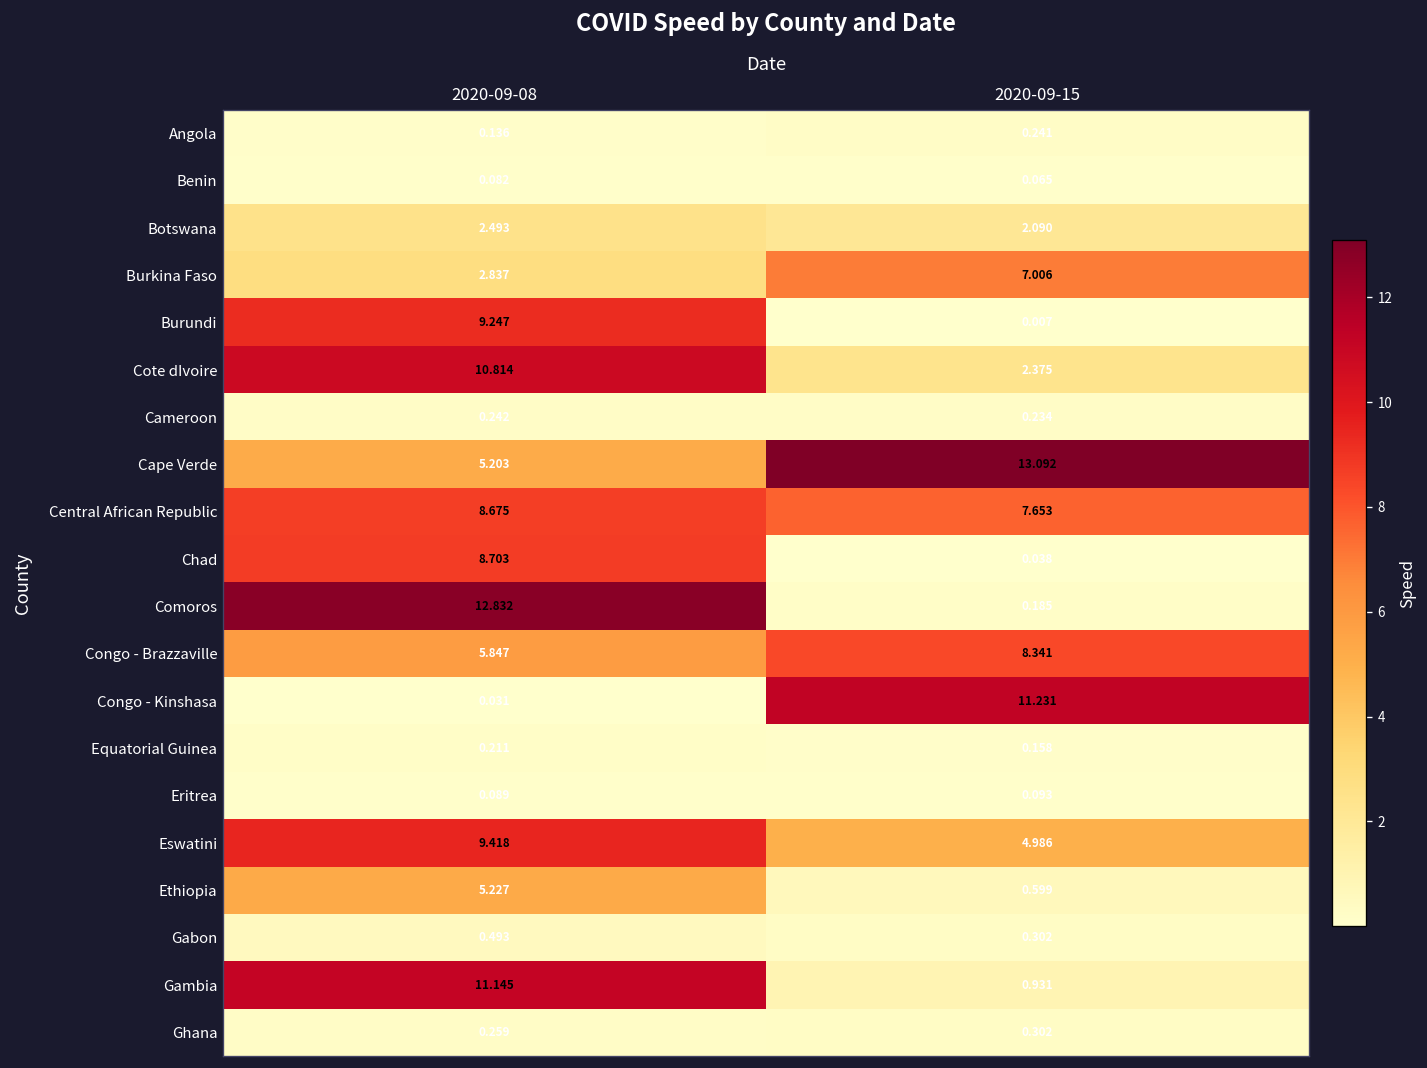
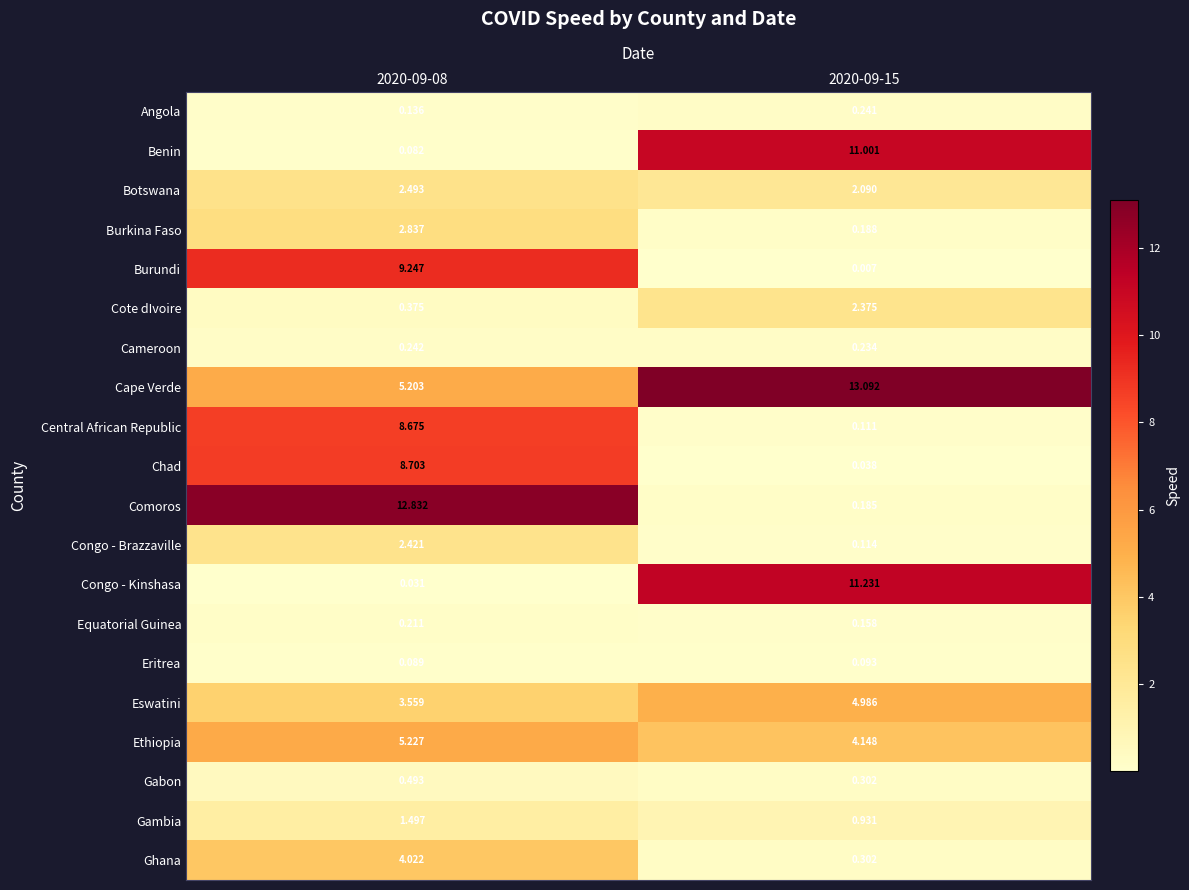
Benin, 2020-09-15: 0.065 -> 11.001
Burkina Faso, 2020-09-15: 7.006 -> 0.188
Cote dIvoire, 2020-09-08: 10.814 -> 0.375
Central African Republic, 2020-09-15: 7.653 -> 0.111
Congo - Brazzaville, 2020-09-08: 5.847 -> 2.421
Congo - Brazzaville, 2020-09-15: 8.341 -> 0.114
Eswatini, 2020-09-08: 9.418 -> 3.559
Ethiopia, 2020-09-15: 0.599 -> 4.148
Gambia, 2020-09-08: 11.145 -> 1.497
Ghana, 2020-09-08: 0.259 -> 4.022
